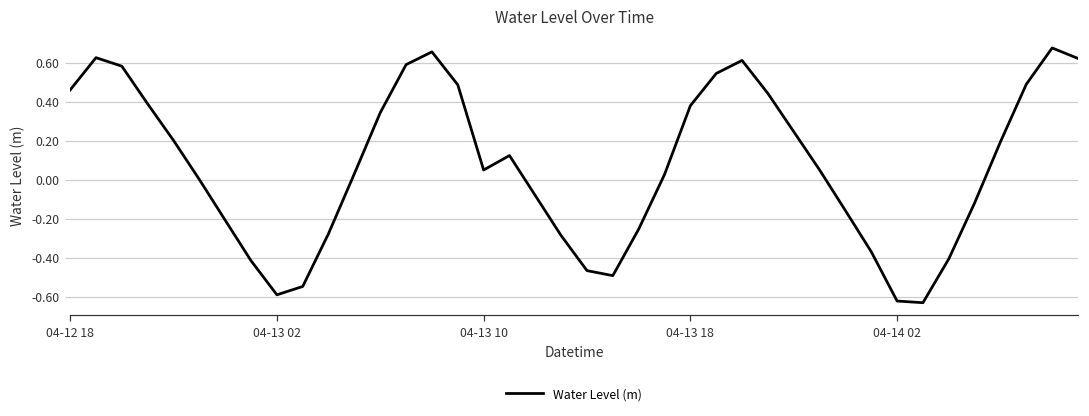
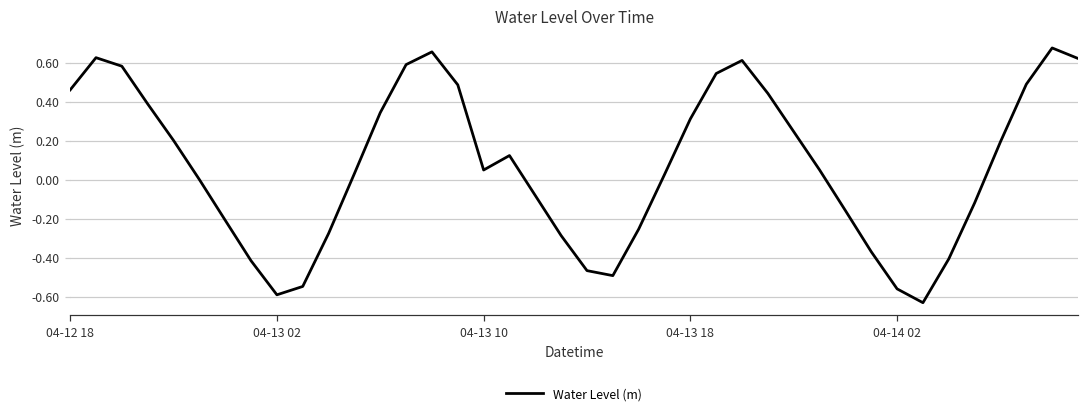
04-13 18: 0.38 -> 0.31
04-14 02: -0.62 -> -0.56
